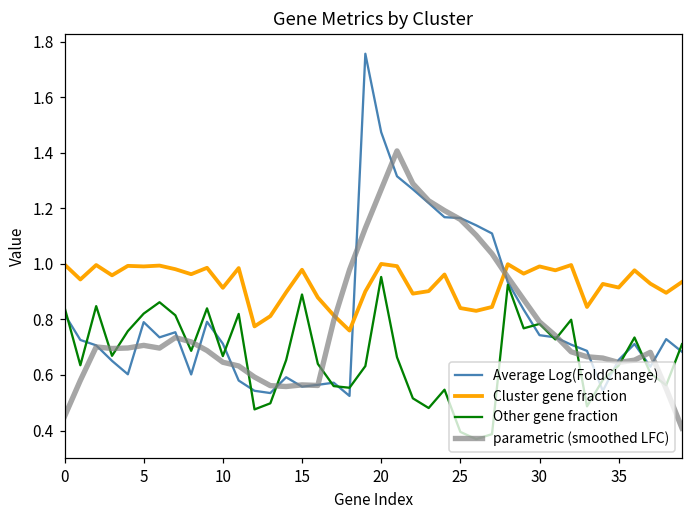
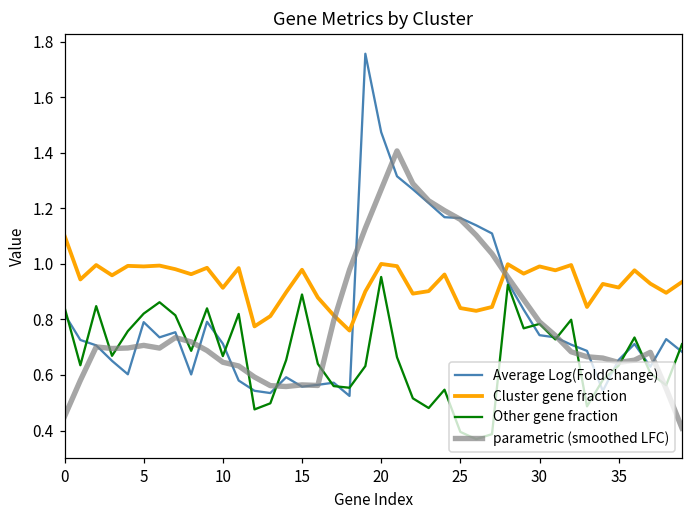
Cluster gene fraction, 0: 1.00 -> 1.10
